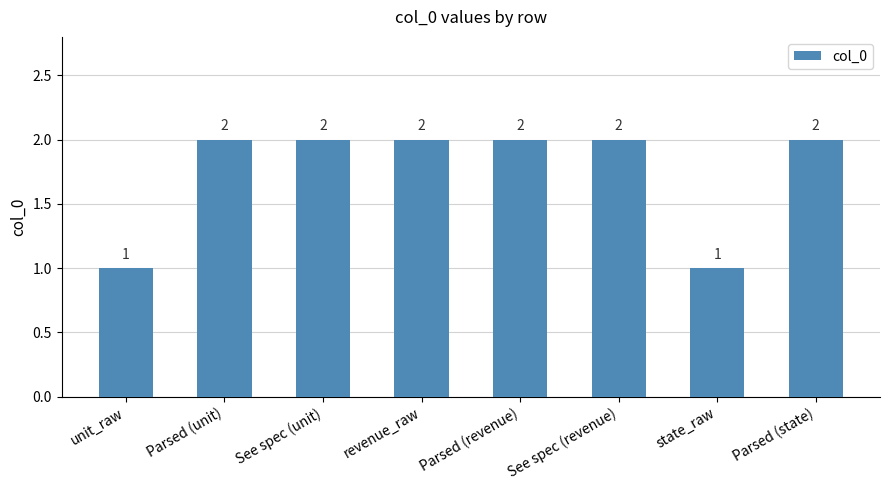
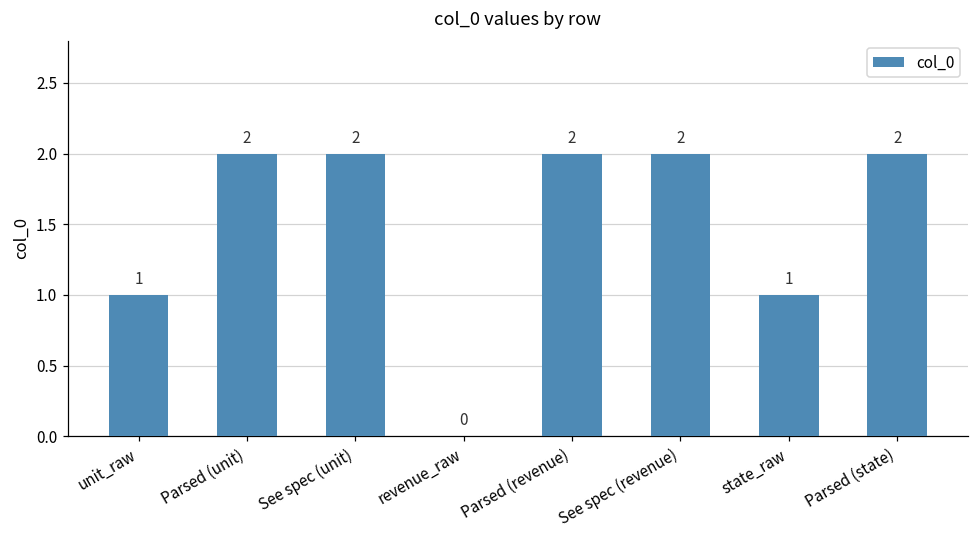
revenue_raw: 2 -> 0
